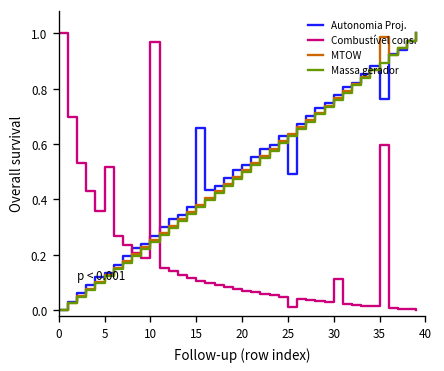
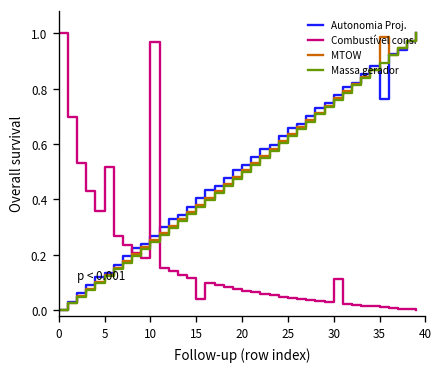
Autonomia Proj., 15: 0.66 -> 0.40
Combustível cons., 15: 0.11 -> 0.04
Autonomia Proj., 25: 0.49 -> 0.66
Combustível cons., 25: 0.01 -> 0.04
Combustível cons., 35: 0.60 -> 0.01
